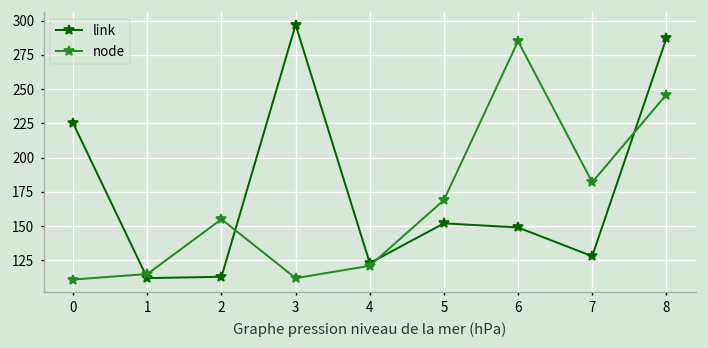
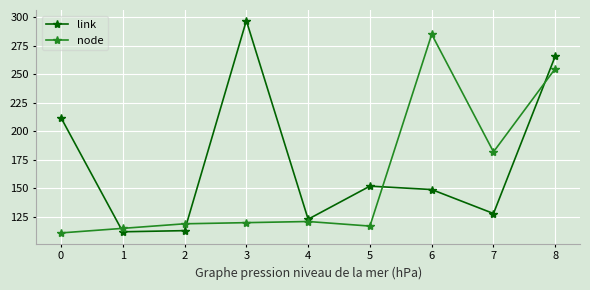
link, 0: 225 -> 212
node, 2: 155 -> 119
node, 3: 112 -> 120
node, 5: 169 -> 117
link, 8: 287 -> 266
node, 8: 246 -> 255
